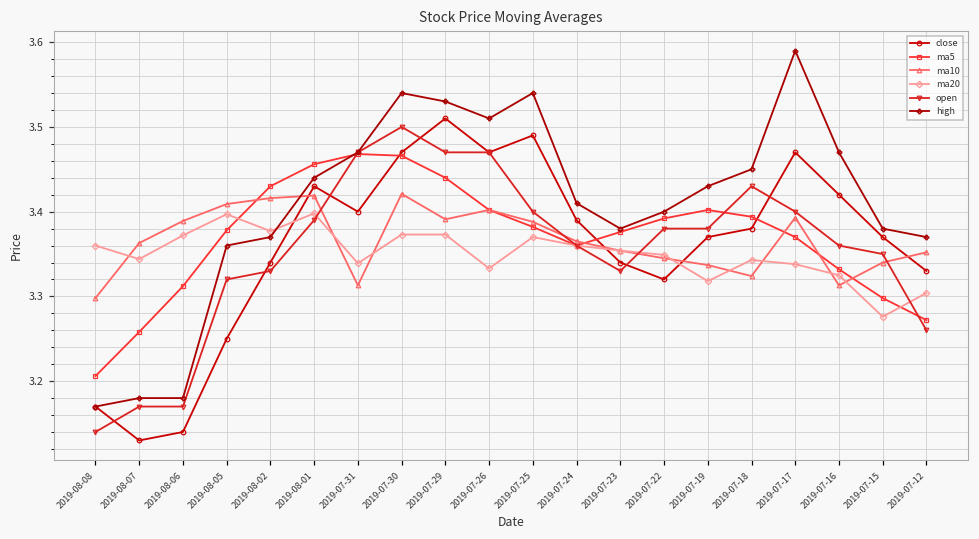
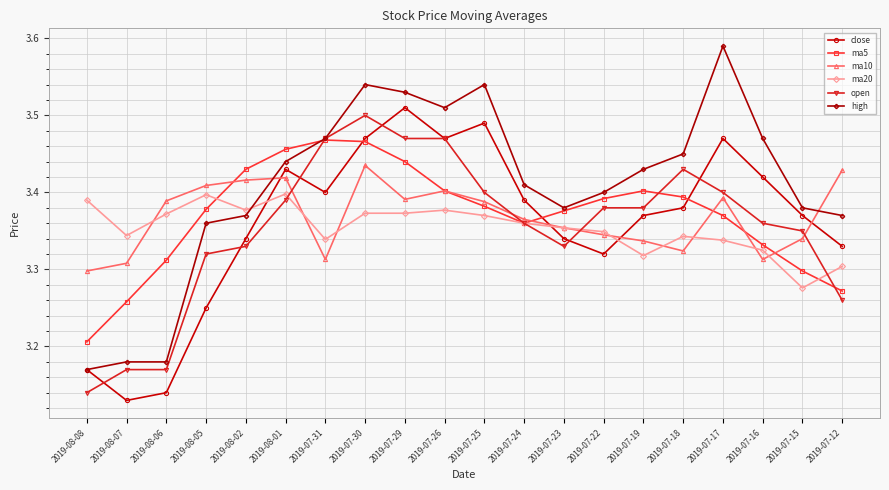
ma20, 2019-08-08: 3.36 -> 3.39
ma10, 2019-08-07: 3.36 -> 3.31
ma10, 2019-07-30: 3.42 -> 3.44
ma20, 2019-07-26: 3.33 -> 3.38
ma10, 2019-07-12: 3.35 -> 3.43
